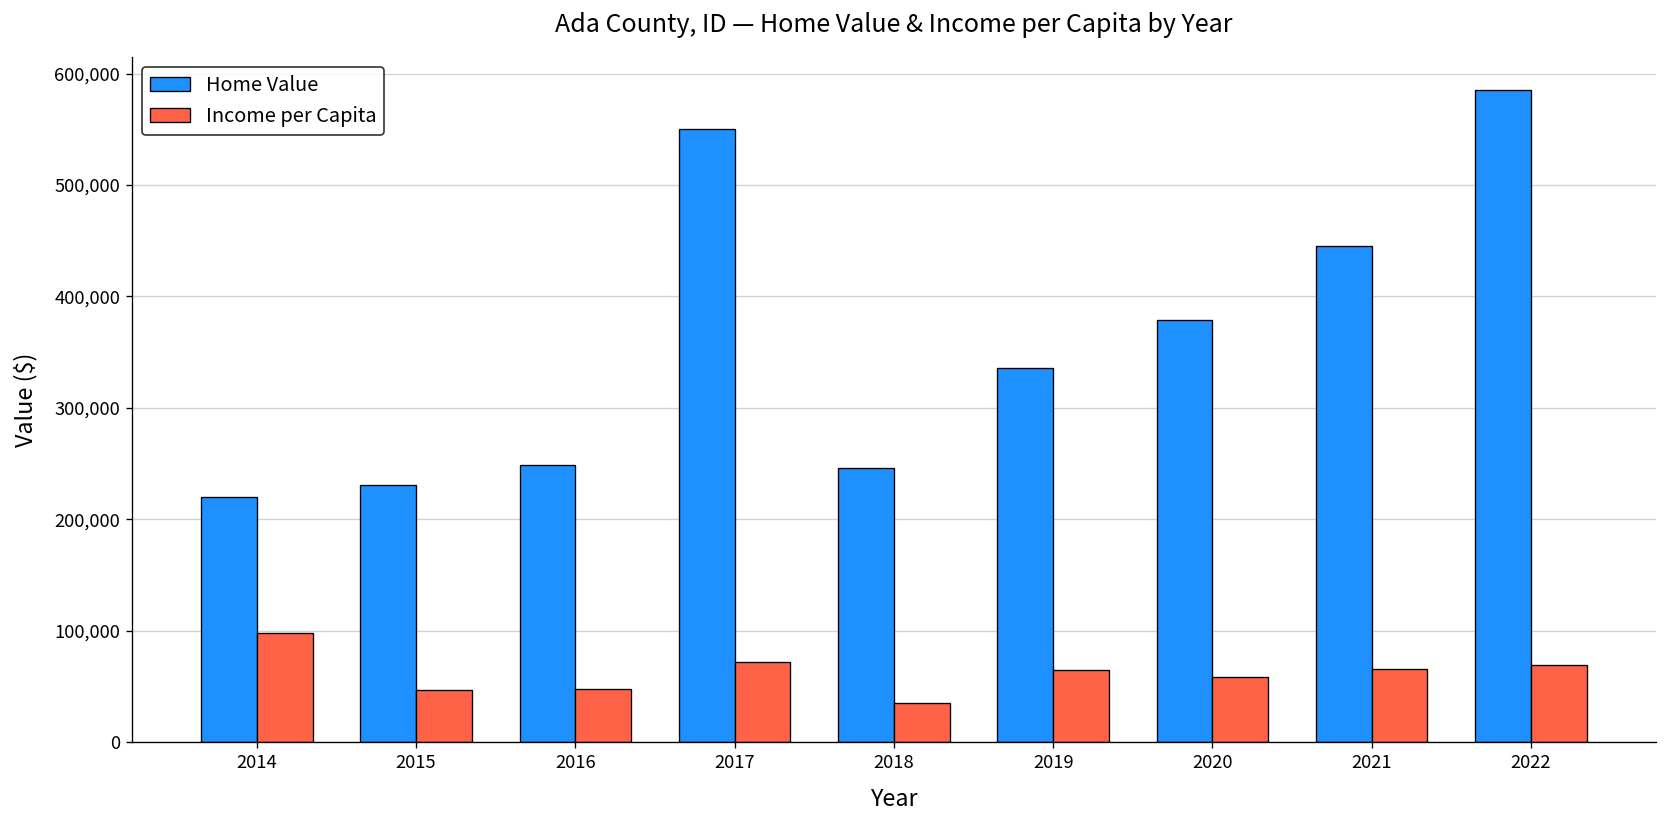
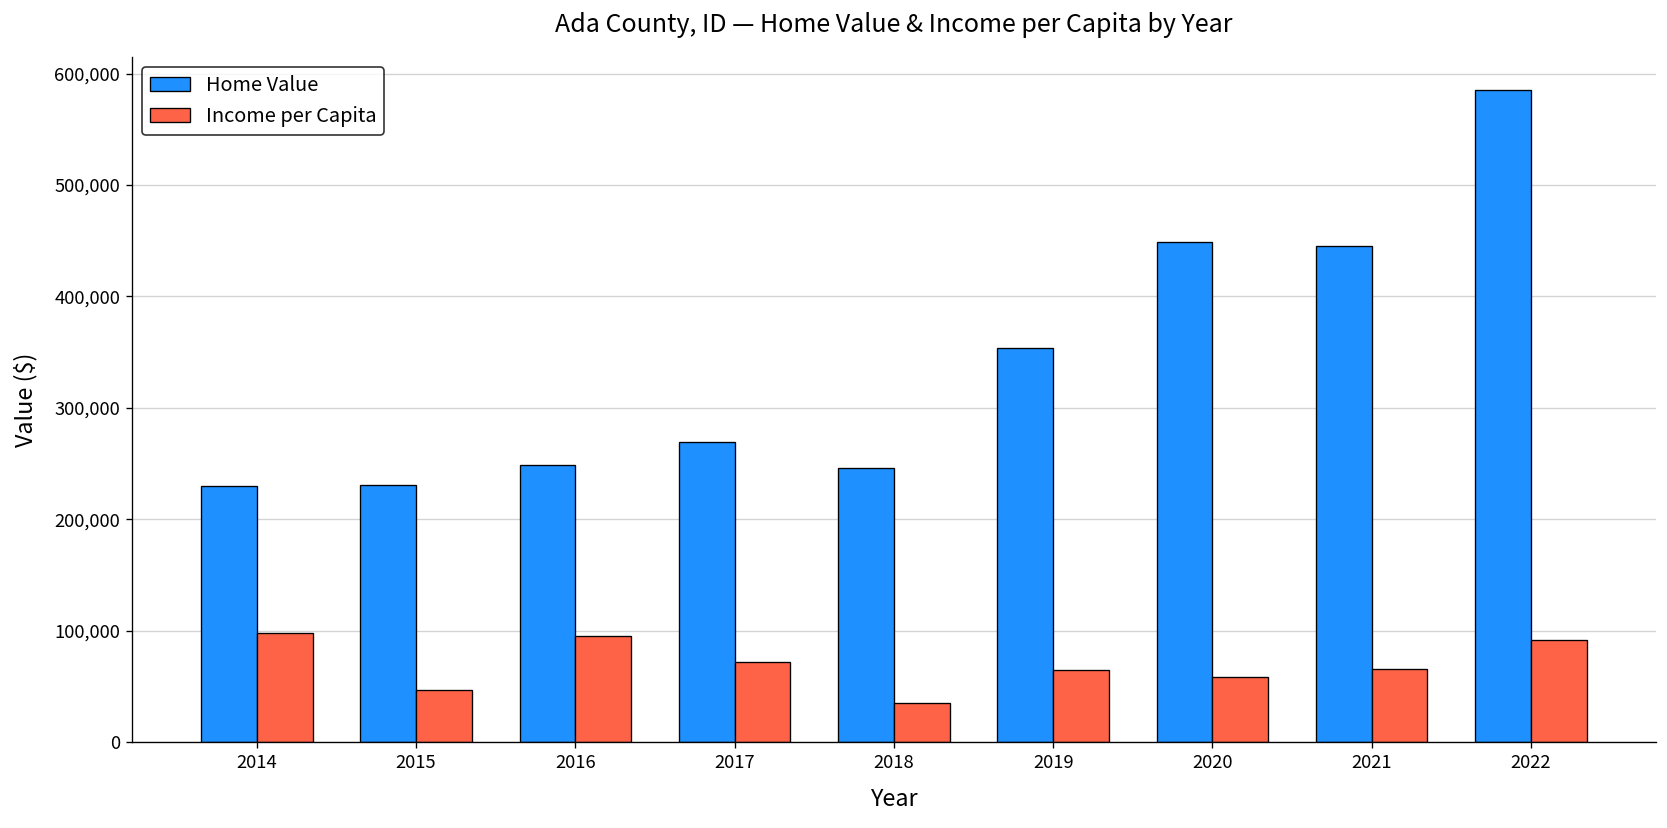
Home Value, 2014: 220,000 -> 230,000
Income per Capita, 2016: 50,000 -> 100,000
Home Value, 2017: 550,000 -> 270,000
Home Value, 2019: 340,000 -> 350,000
Home Value, 2020: 380,000 -> 450,000
Income per Capita, 2022: 70,000 -> 90,000
